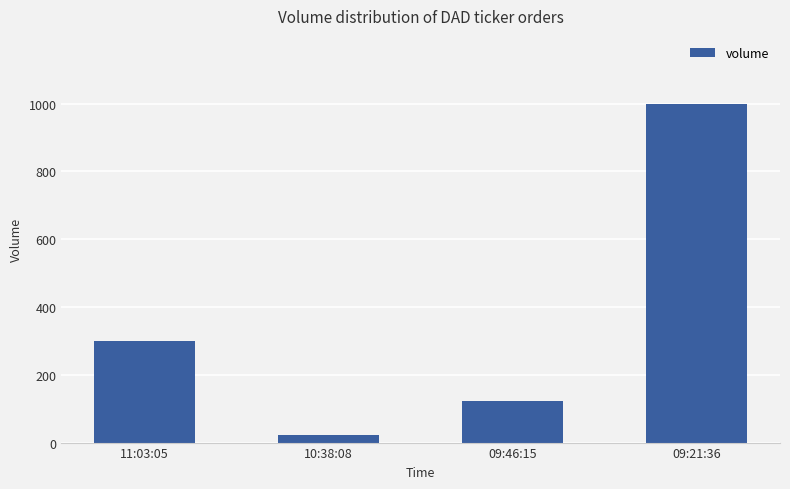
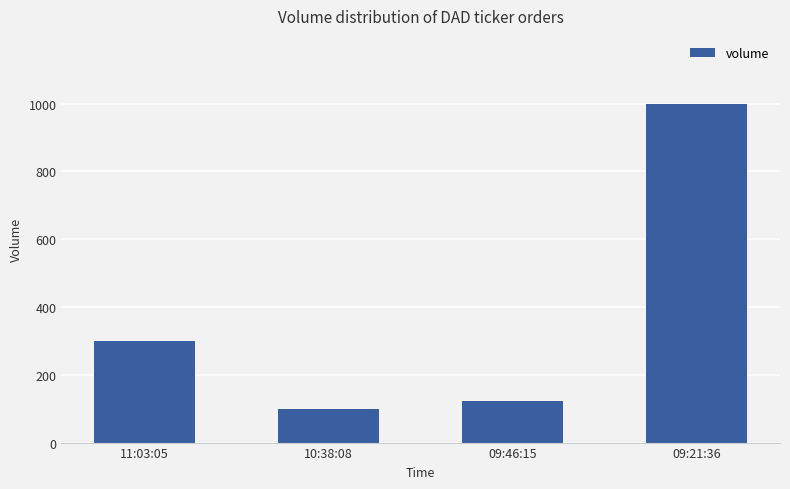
10:38:08: 20 -> 100
